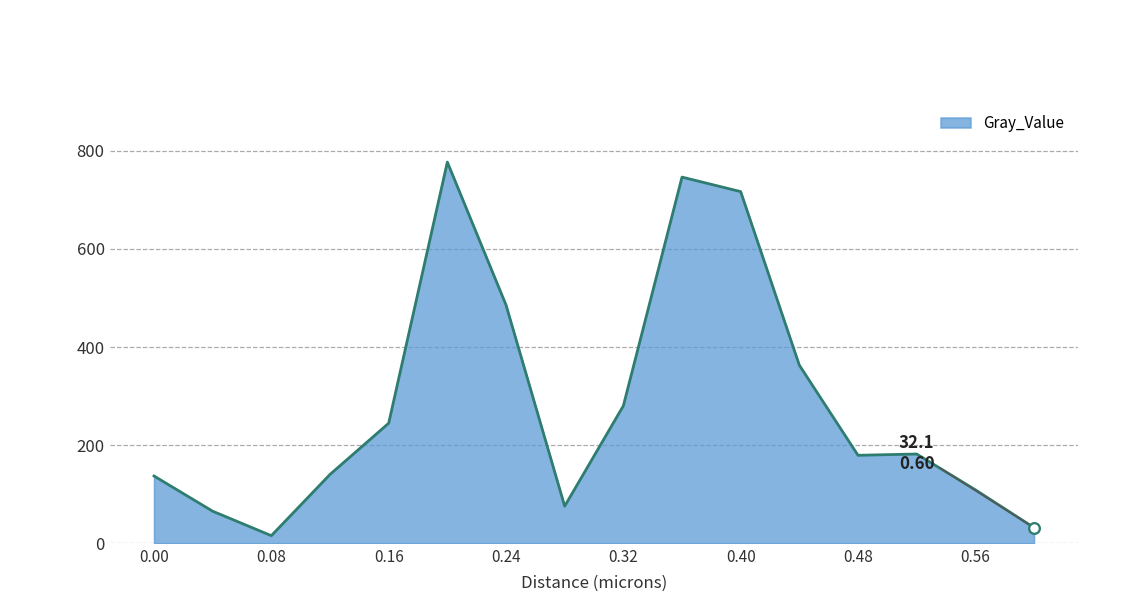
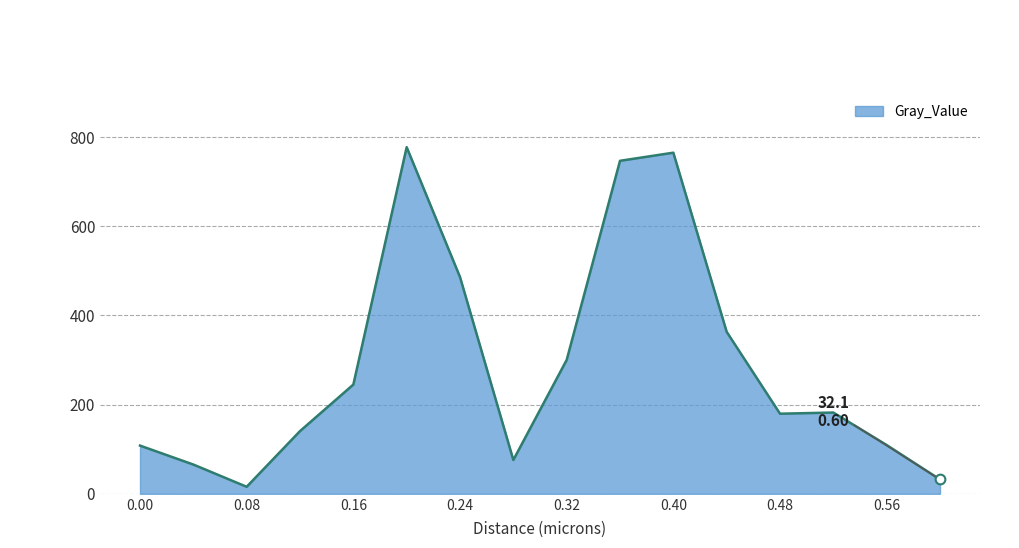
Gray_Value, 0.00: 140 -> 110
Gray_Value, 0.32: 280 -> 300
Gray_Value, 0.40: 720 -> 760
